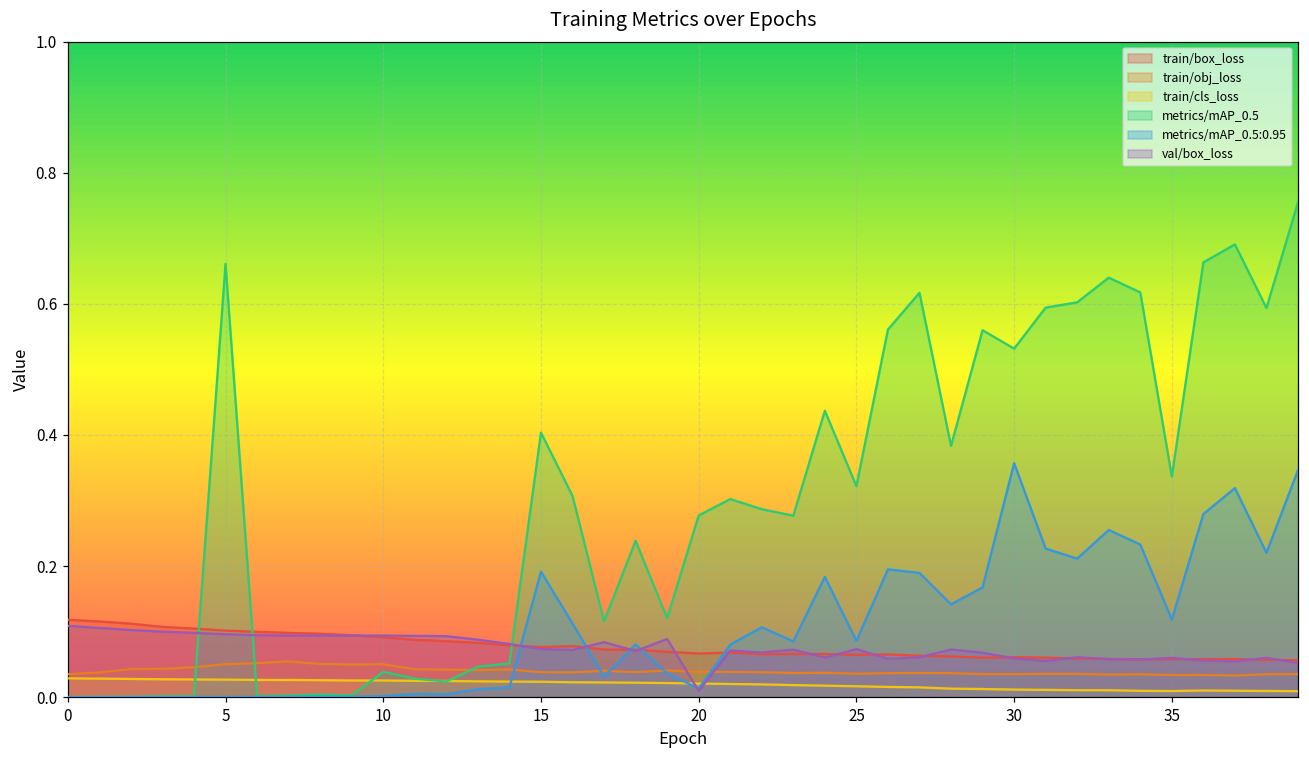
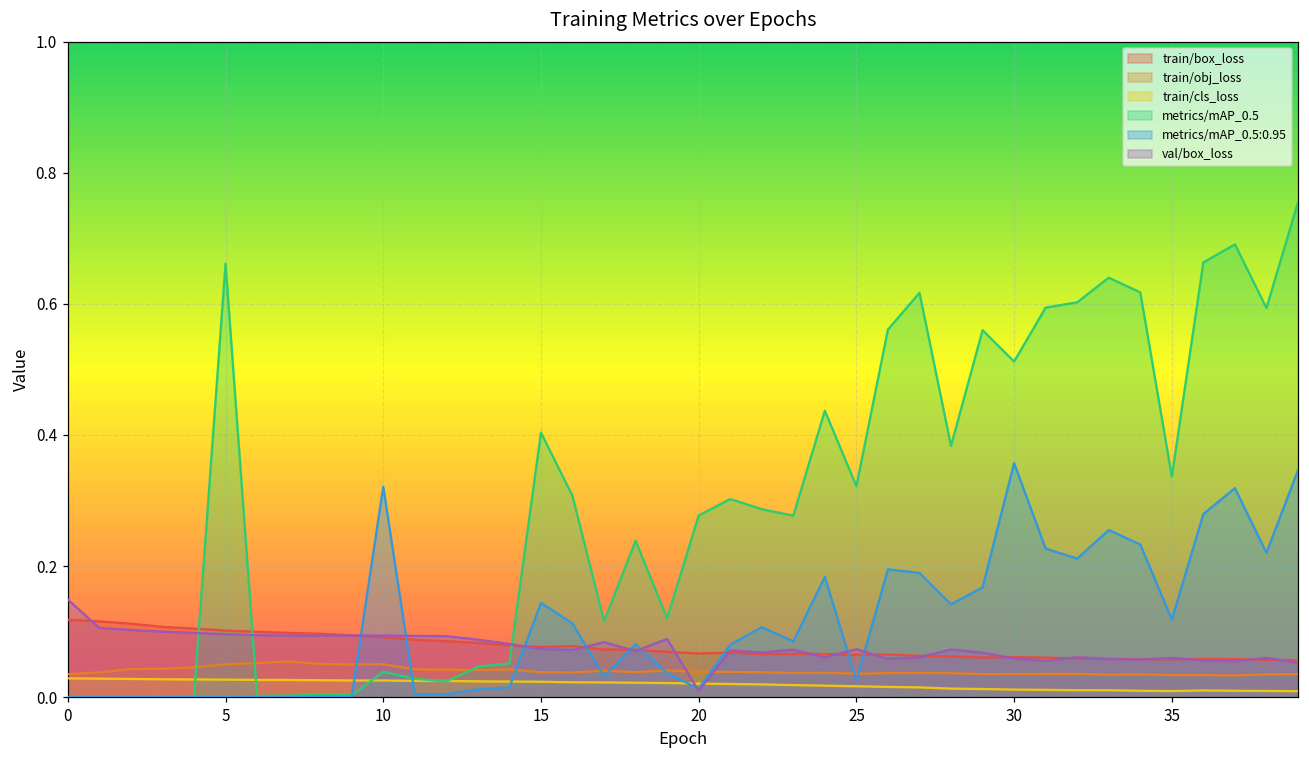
val/box_loss, 0: 0.11 -> 0.15
metrics/mAP_0.5:0.95, 10: 0.00 -> 0.32
metrics/mAP_0.5:0.95, 15: 0.19 -> 0.14
metrics/mAP_0.5:0.95, 25: 0.09 -> 0.03
metrics/mAP_0.5, 30: 0.53 -> 0.51
